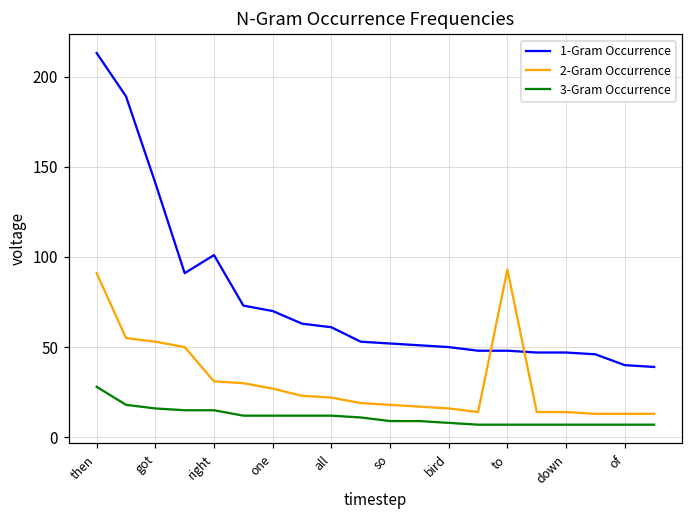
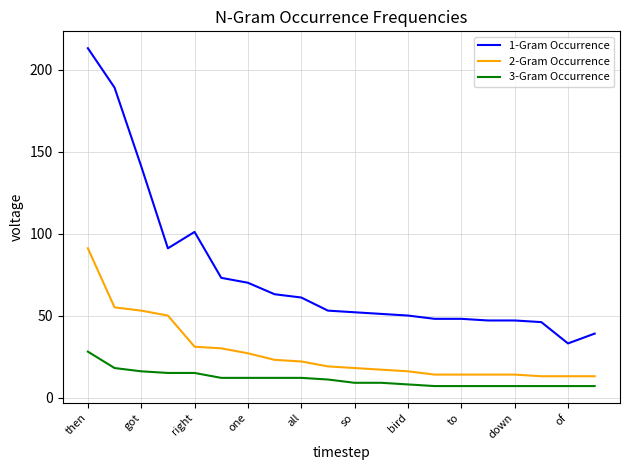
2-Gram Occurrence, to: 93 -> 14
1-Gram Occurrence, of: 40 -> 33
